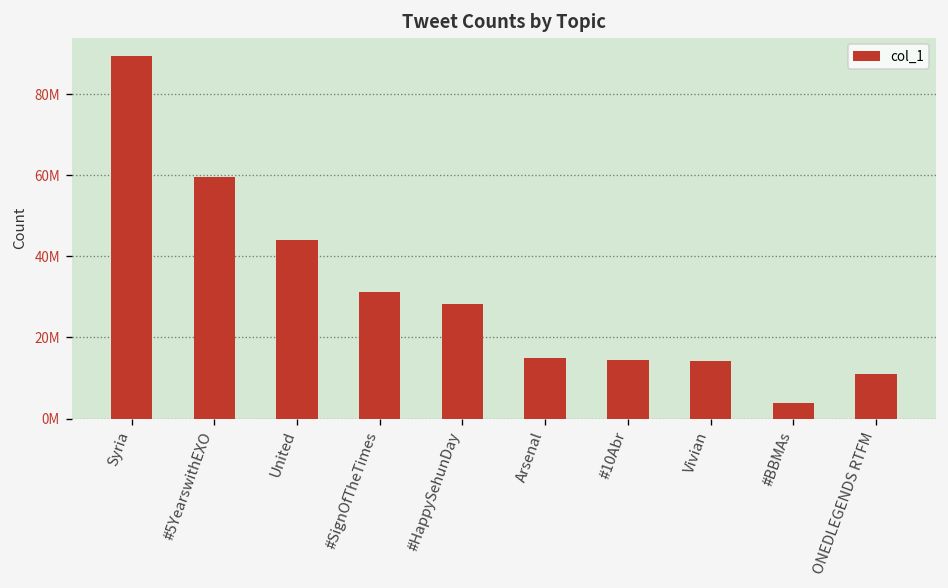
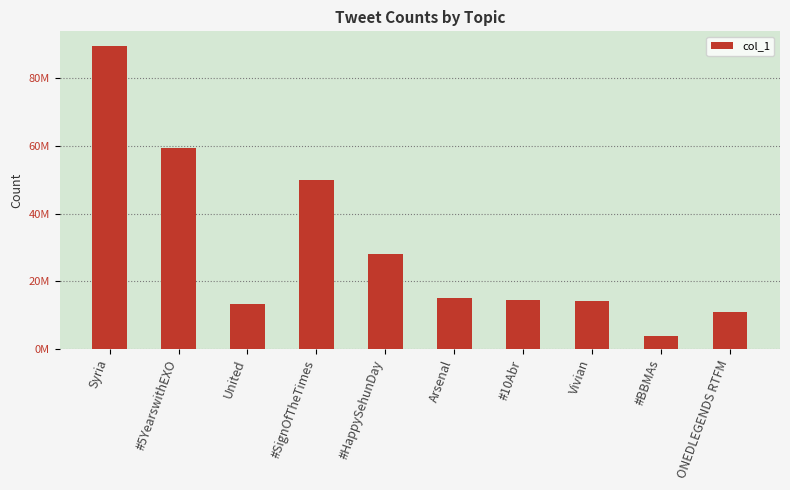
United: 44000000 -> 13000000
#SignOfTheTimes: 31000000 -> 50000000
